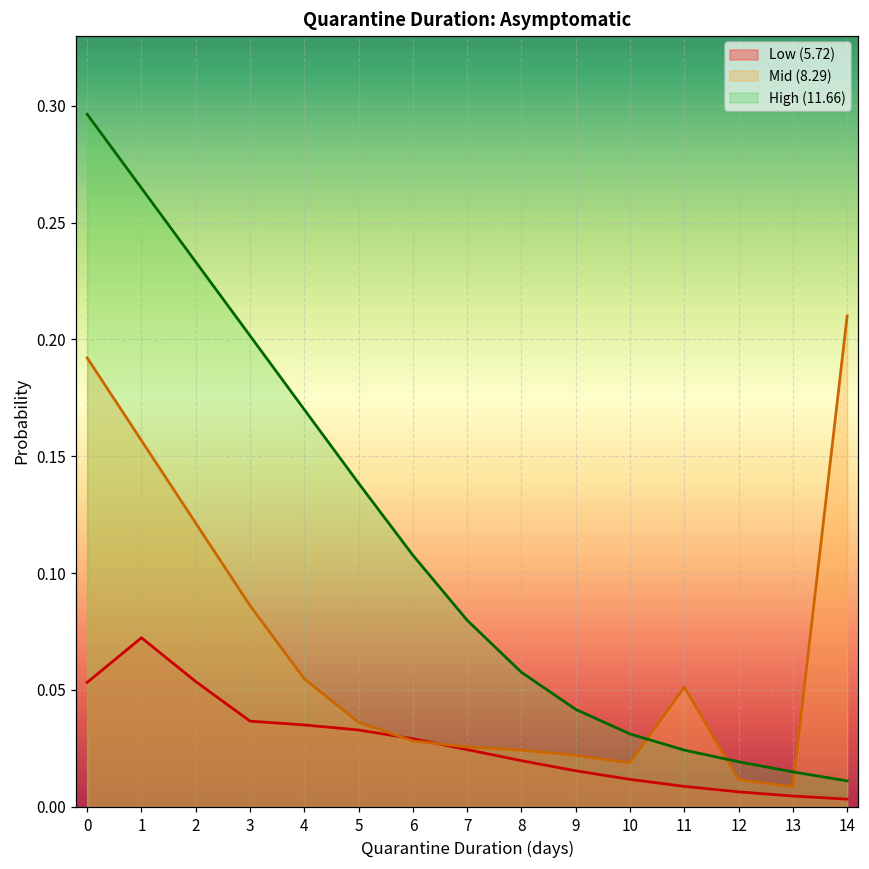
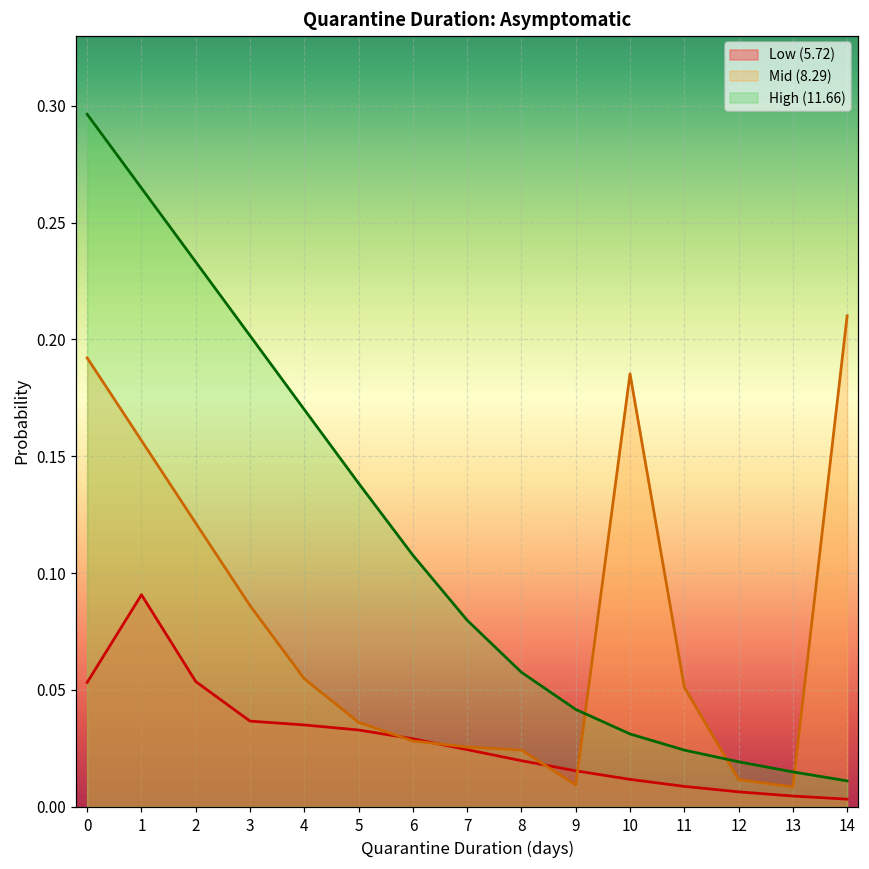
Low (5.72), 1: 0.072 -> 0.091
Mid (8.29), 9: 0.022 -> 0.009
Mid (8.29), 10: 0.019 -> 0.185
